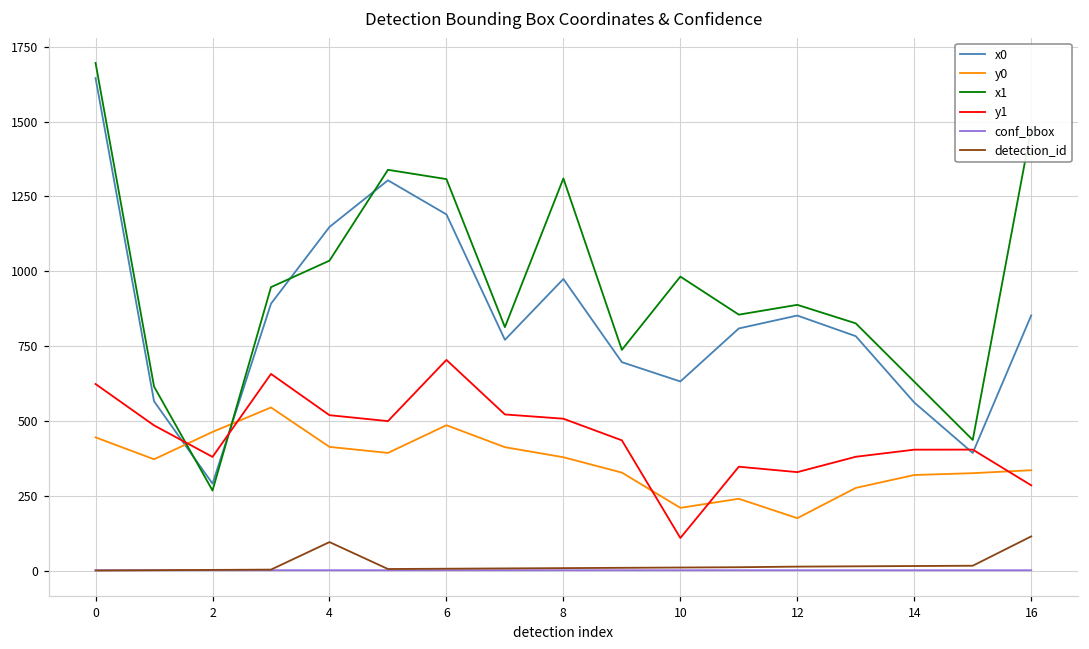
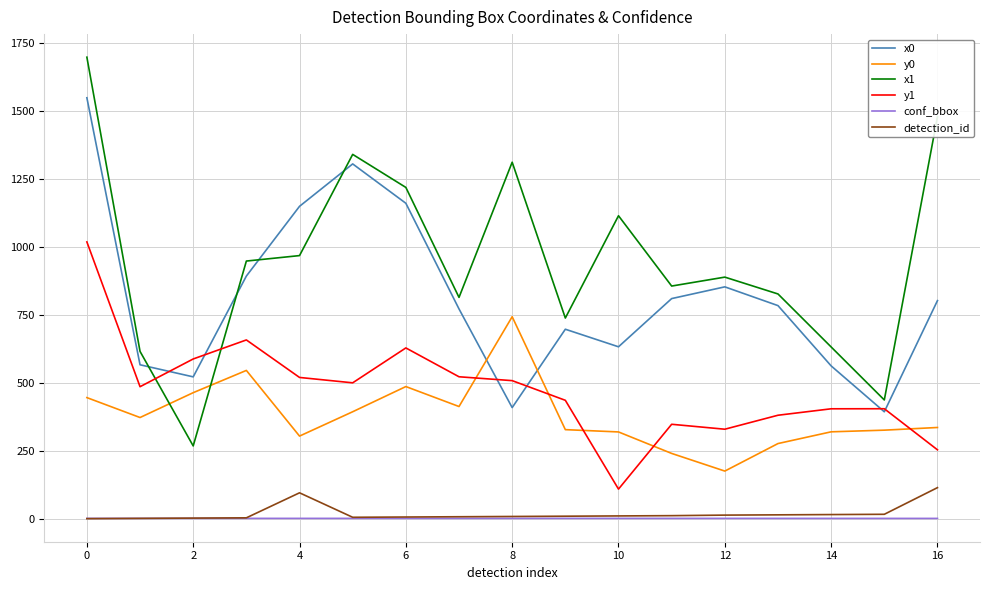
x0, 0: 1650 -> 1550
y1, 0: 620 -> 1020
x0, 2: 290 -> 520
y1, 2: 380 -> 590
y0, 4: 410 -> 300
x1, 4: 1040 -> 970
x0, 6: 1190 -> 1160
x1, 6: 1310 -> 1220
y1, 6: 700 -> 630
x0, 8: 970 -> 410
y0, 8: 380 -> 740
y0, 10: 210 -> 320
x1, 10: 980 -> 1110
x0, 16: 850 -> 800
y1, 16: 280 -> 250
